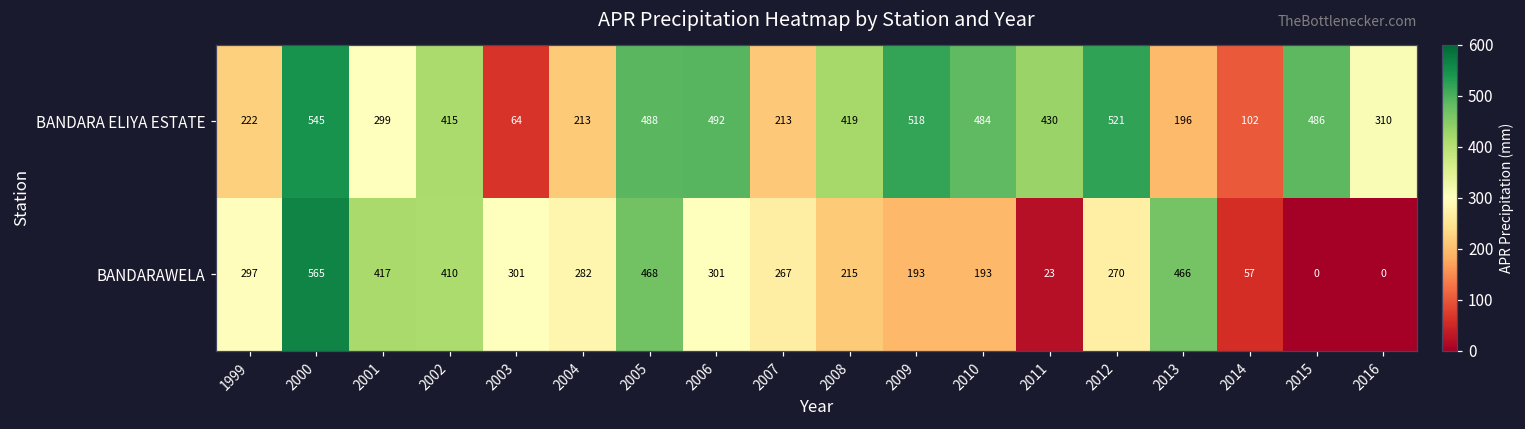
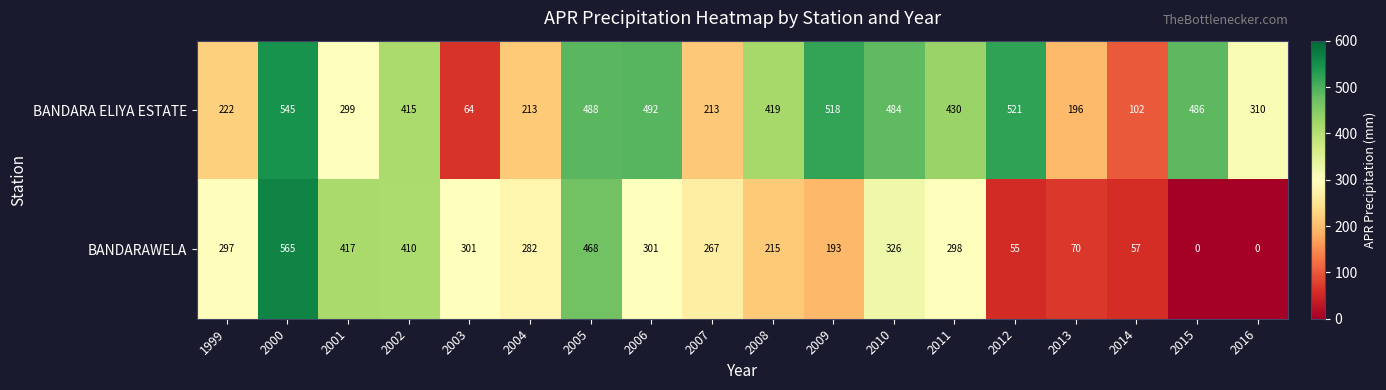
BANDARAWELA, 2010: 193 -> 326
BANDARAWELA, 2011: 23 -> 298
BANDARAWELA, 2012: 270 -> 55
BANDARAWELA, 2013: 466 -> 70
